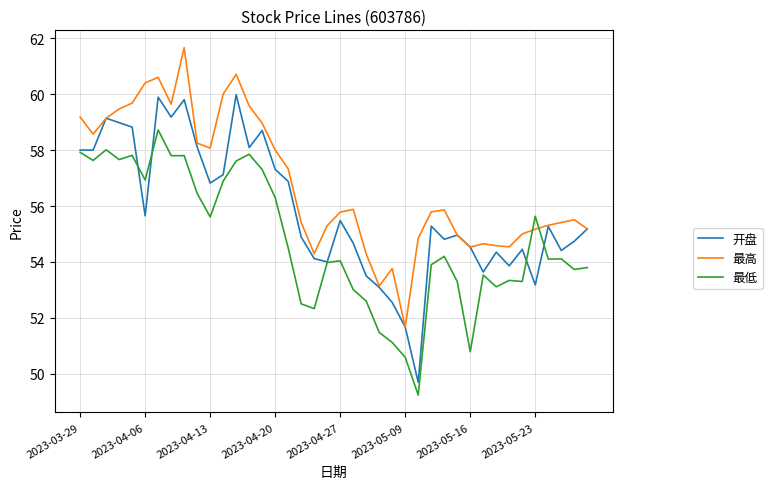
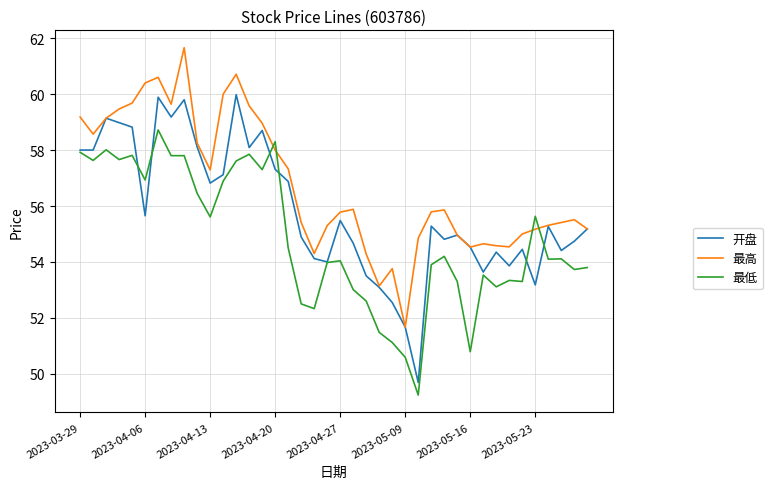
最高, 2023-04-13: 58.1 -> 57.3
最低, 2023-04-20: 56.3 -> 58.3
